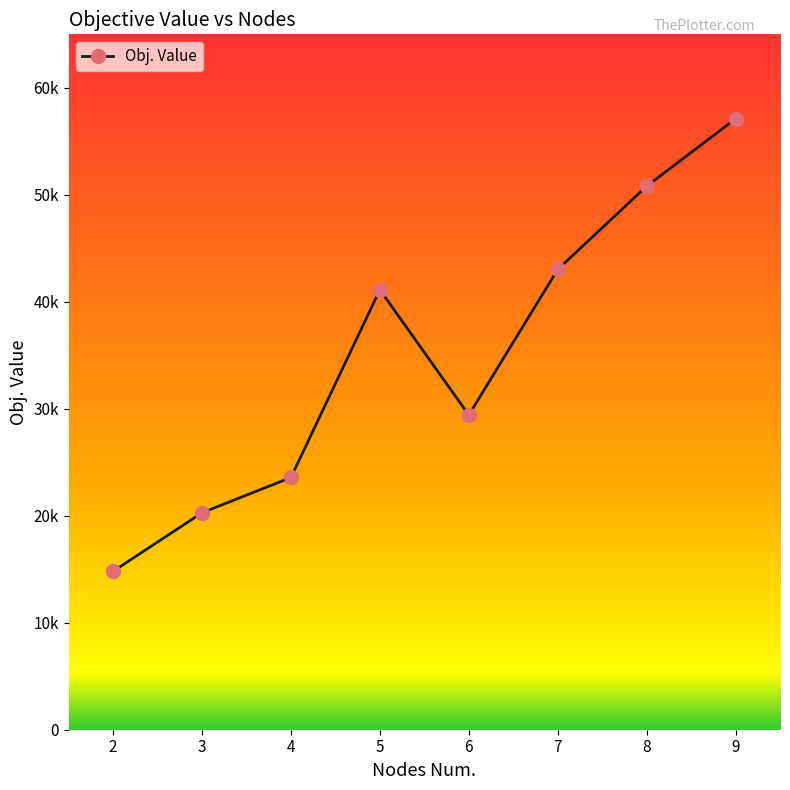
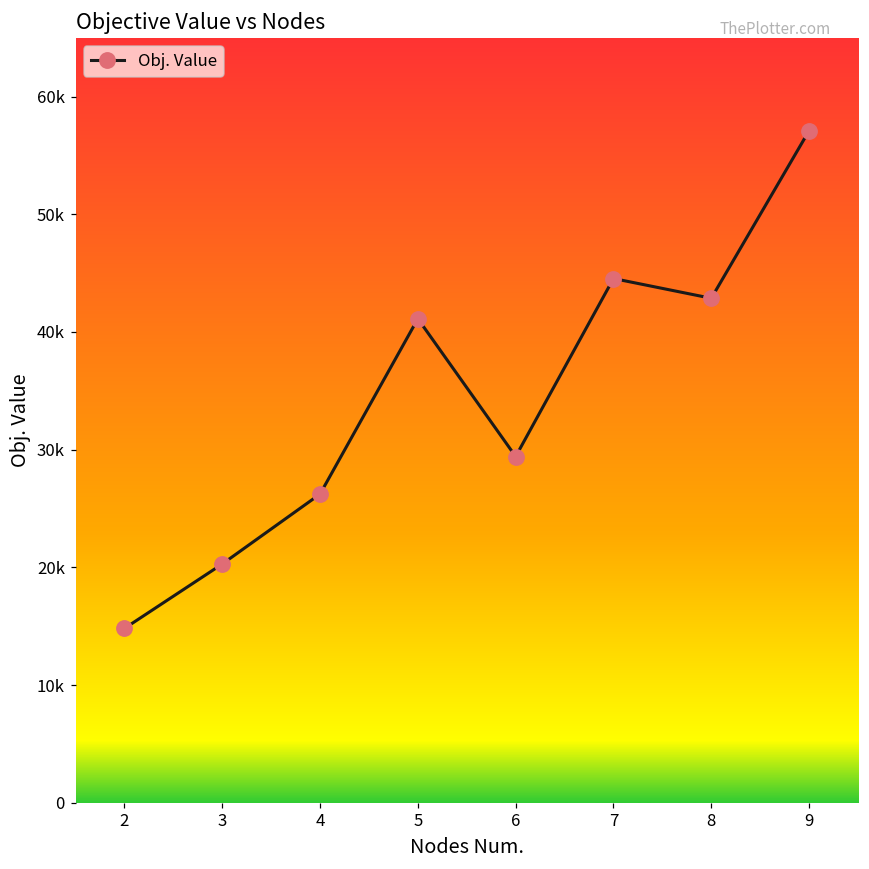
4: 23600 -> 26200
7: 43000 -> 44500
8: 50800 -> 42900
